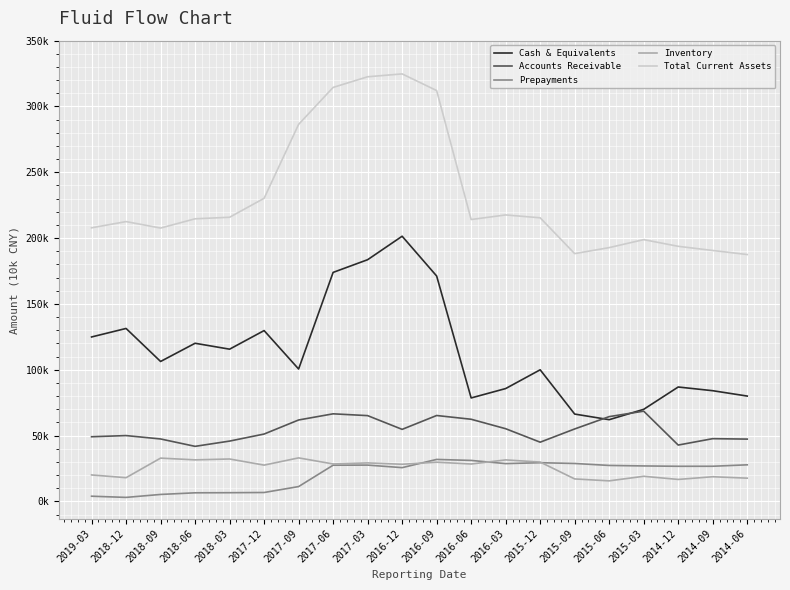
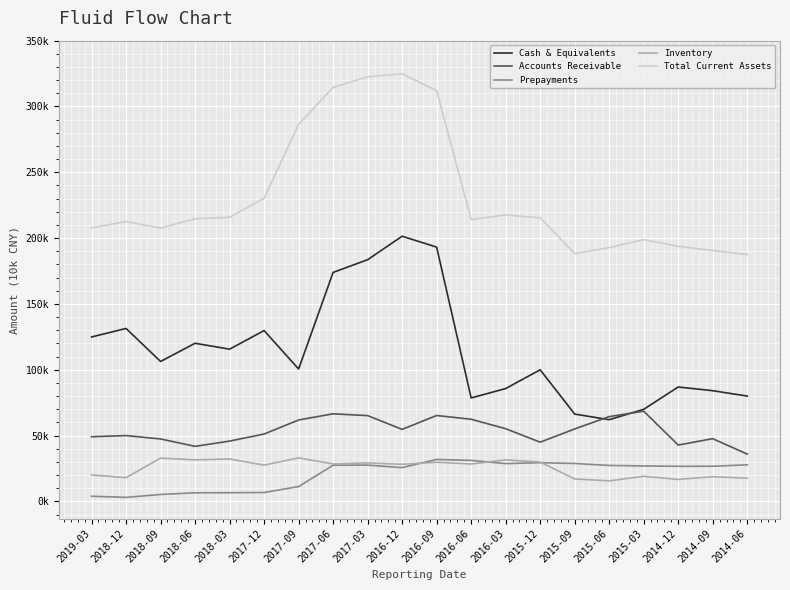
Cash & Equivalents, 2016-09: 171000 -> 193000
Accounts Receivable, 2014-06: 47000 -> 36000
